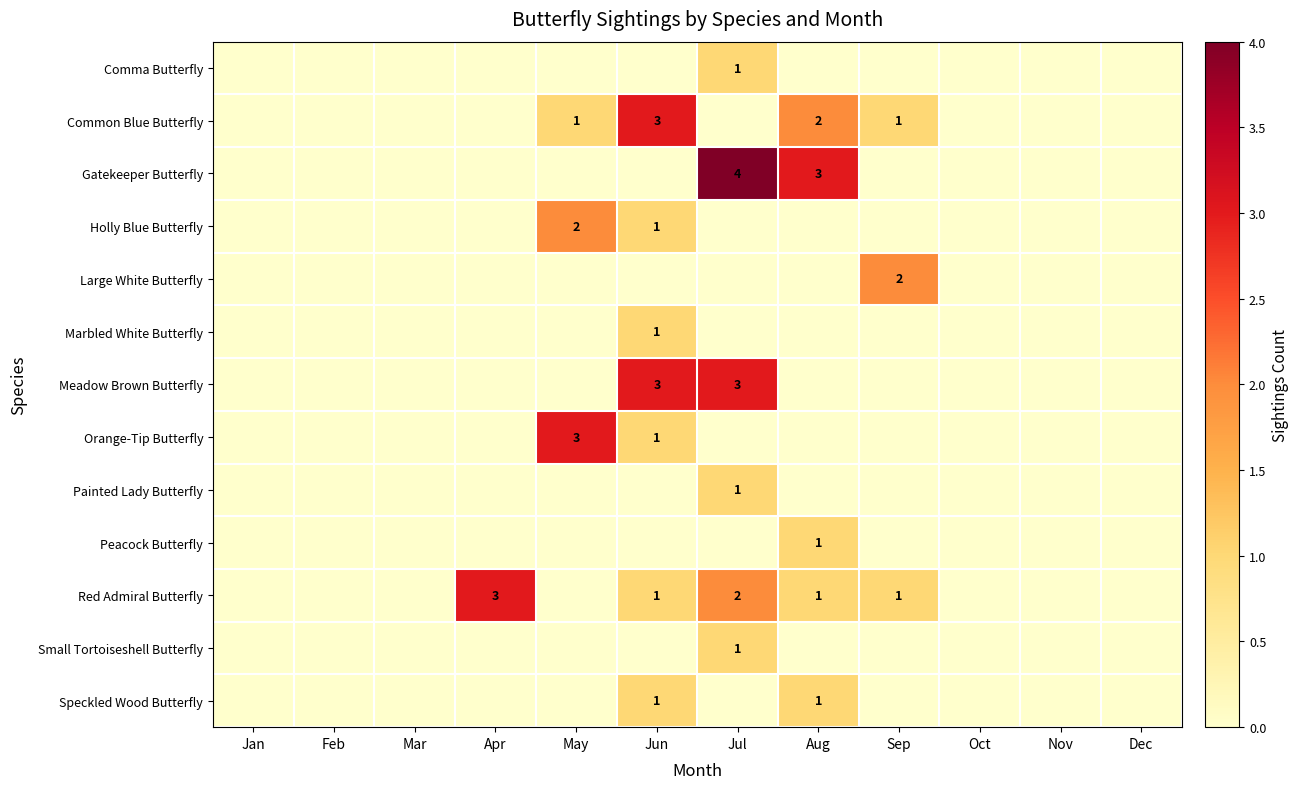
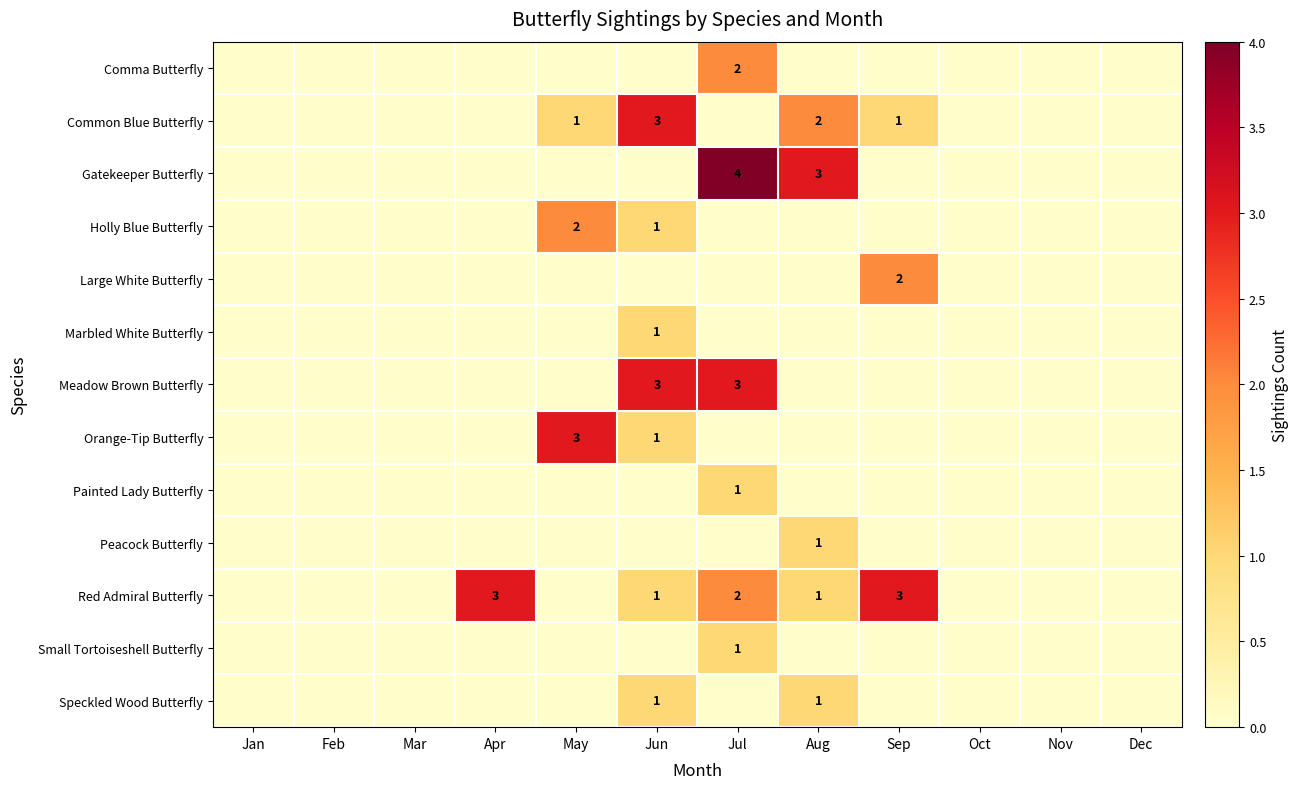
Comma Butterfly, Jul: 1 -> 2
Red Admiral Butterfly, Sep: 1 -> 3
